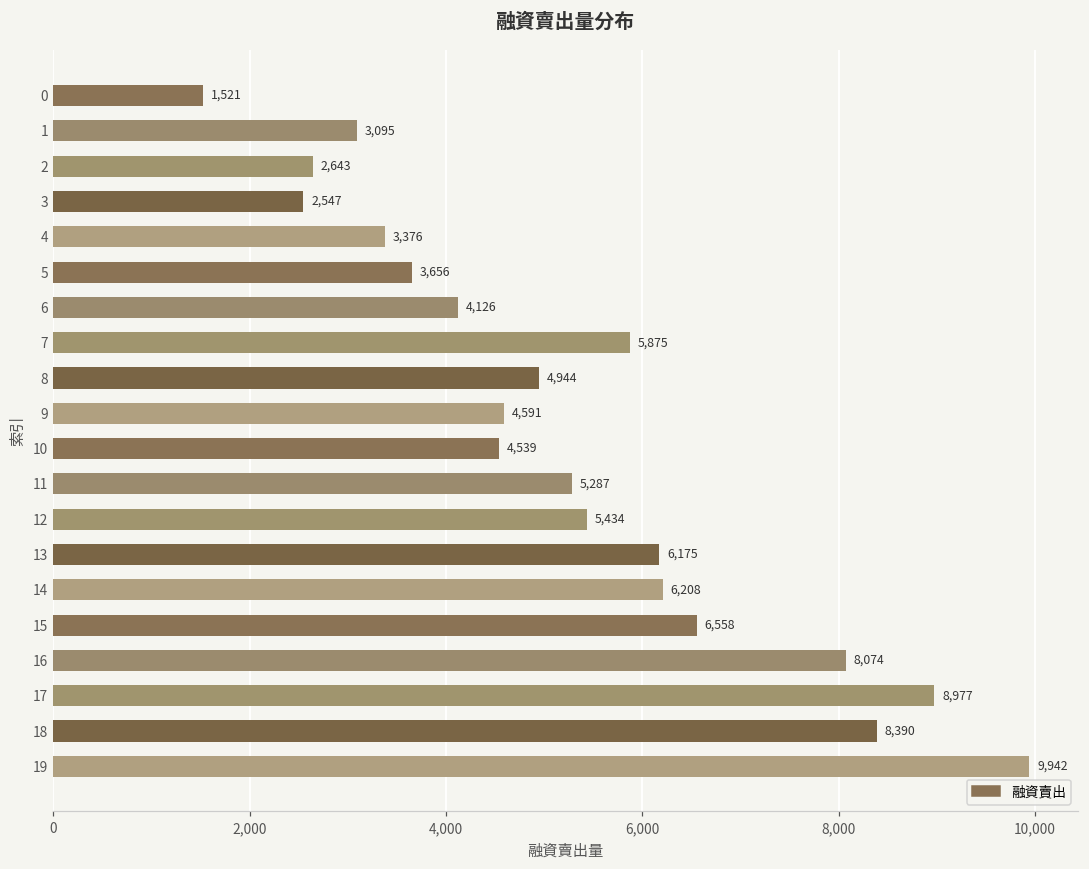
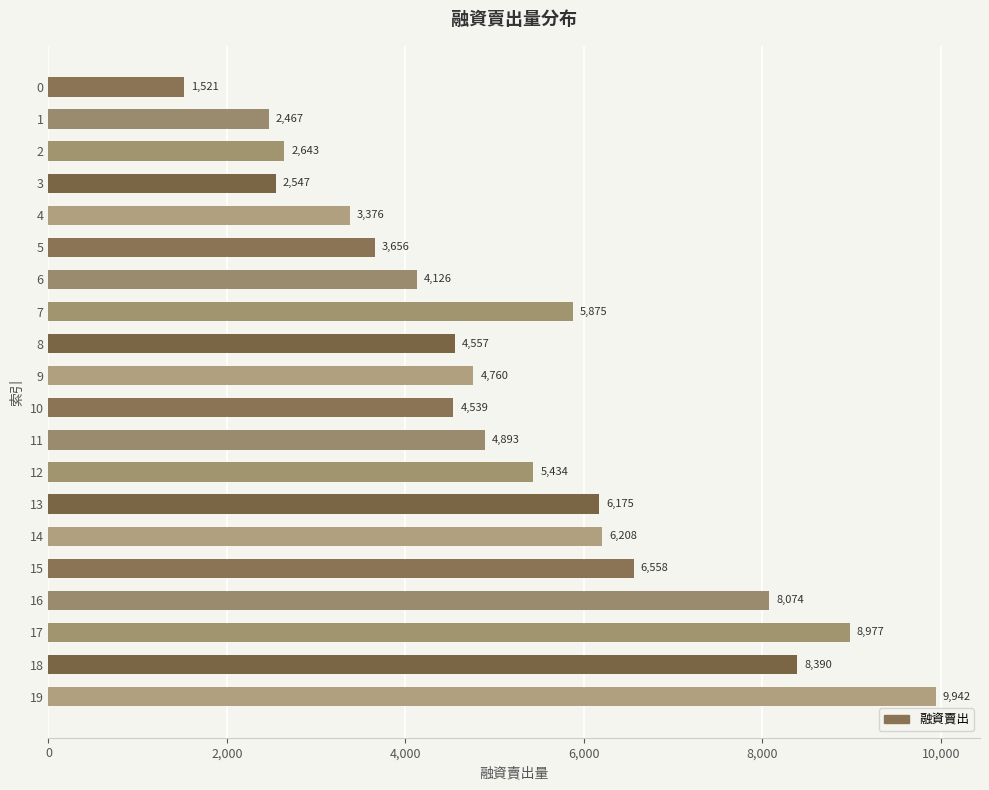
1: 3,095 -> 2,467
8: 4,944 -> 4,557
9: 4,591 -> 4,760
11: 5,287 -> 4,893
